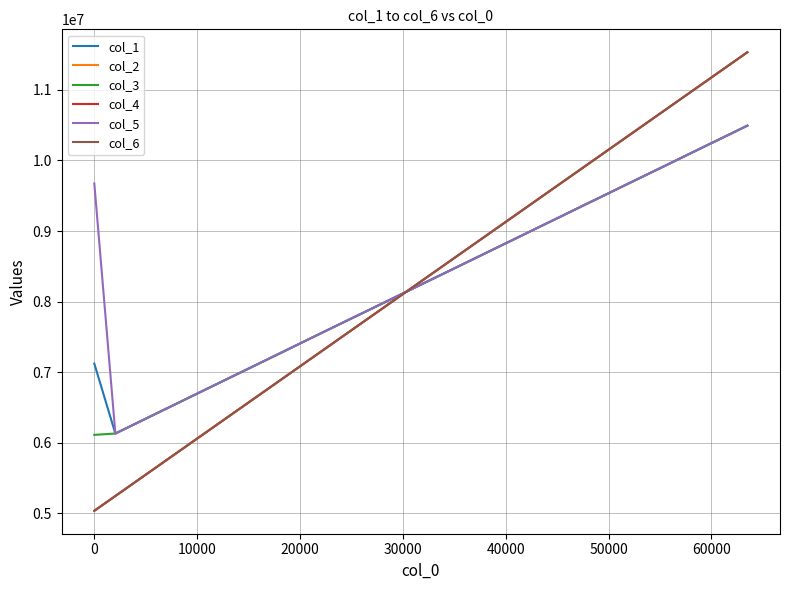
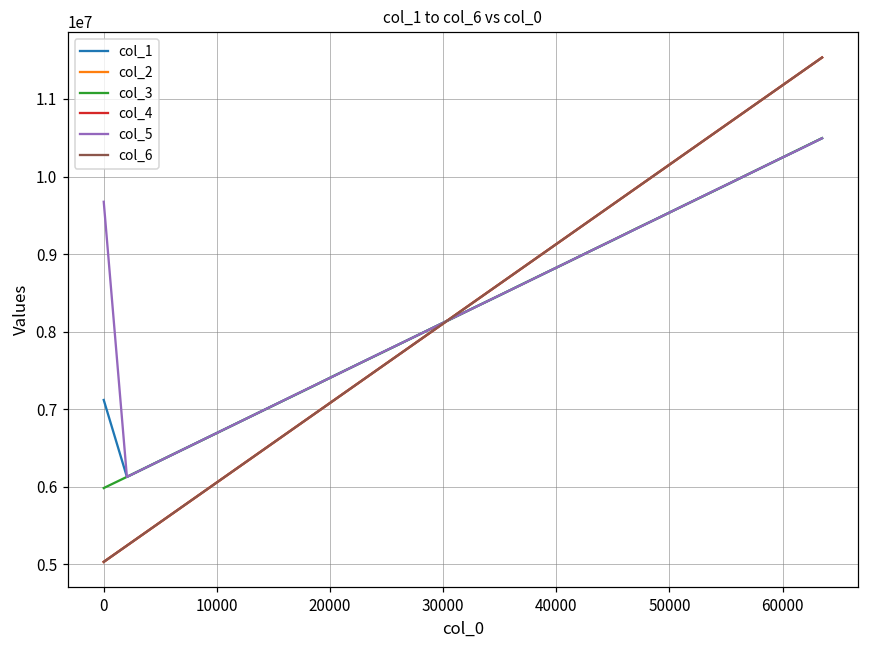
col_3, 0: 6100000 -> 6000000
